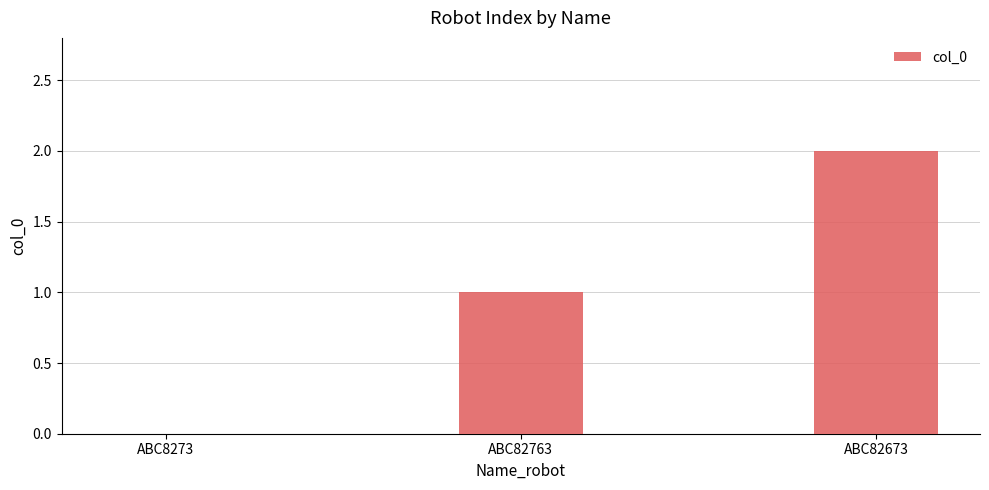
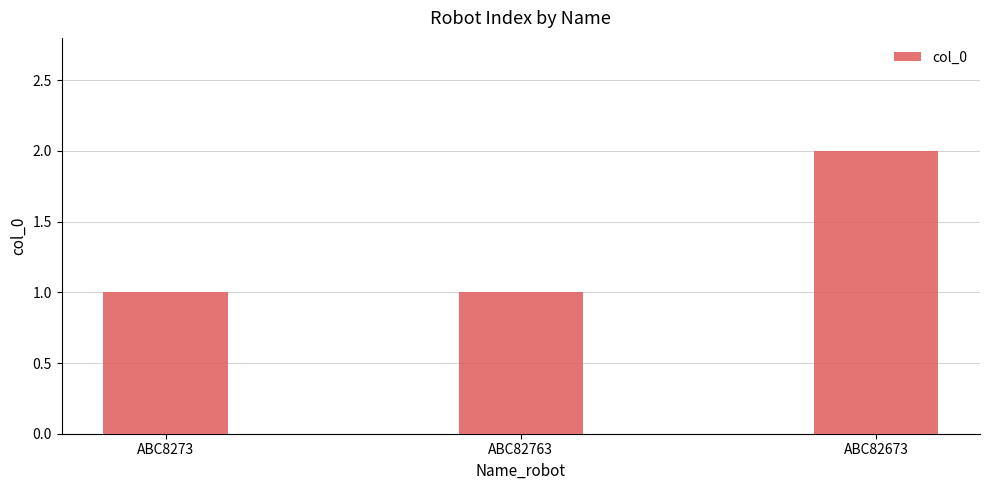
ABC8273: 0 -> 1
